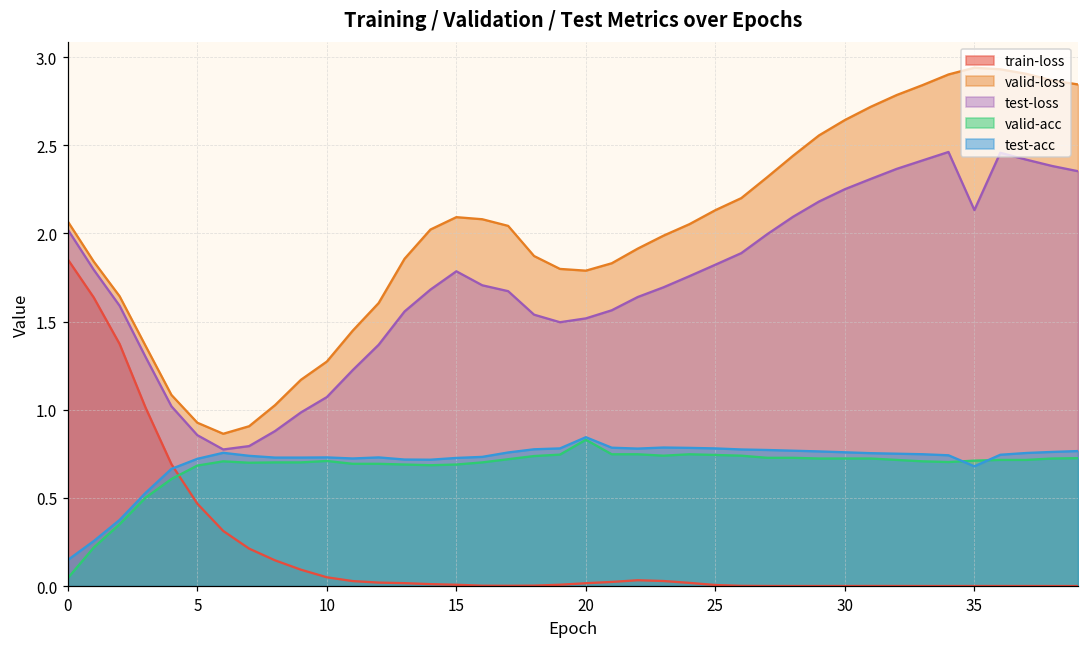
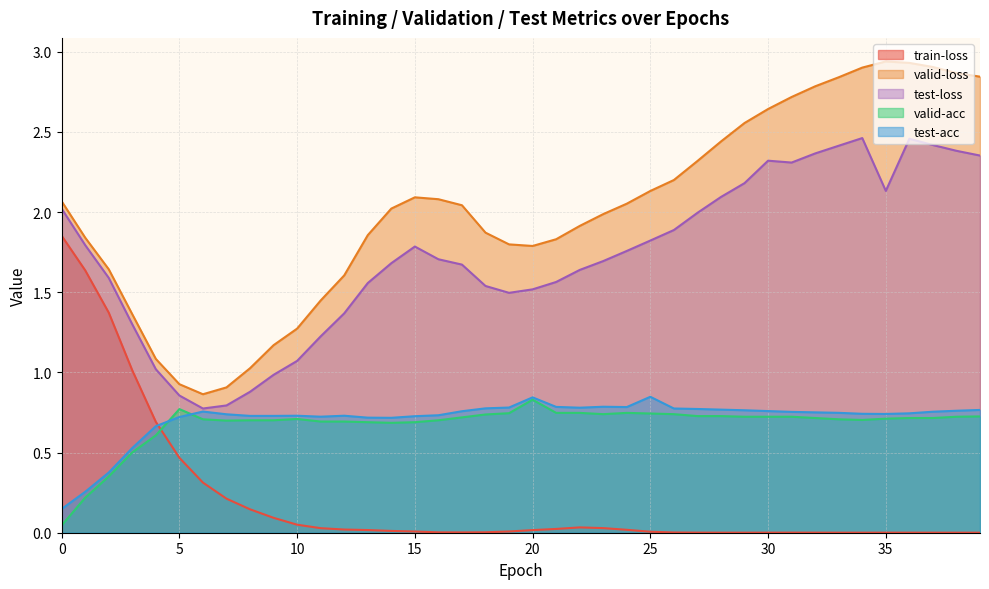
valid-acc, 5: 0.68 -> 0.77
test-acc, 25: 0.78 -> 0.85
test-loss, 30: 2.25 -> 2.32
test-acc, 35: 0.68 -> 0.74
